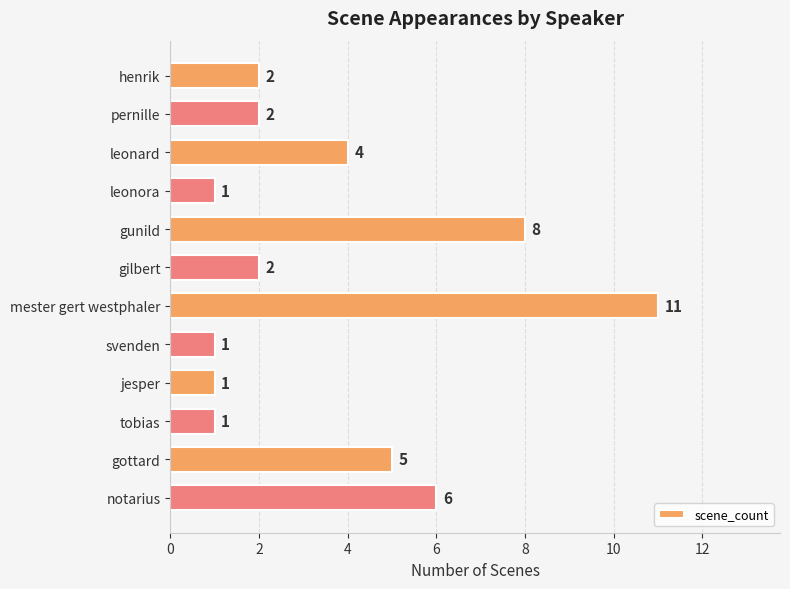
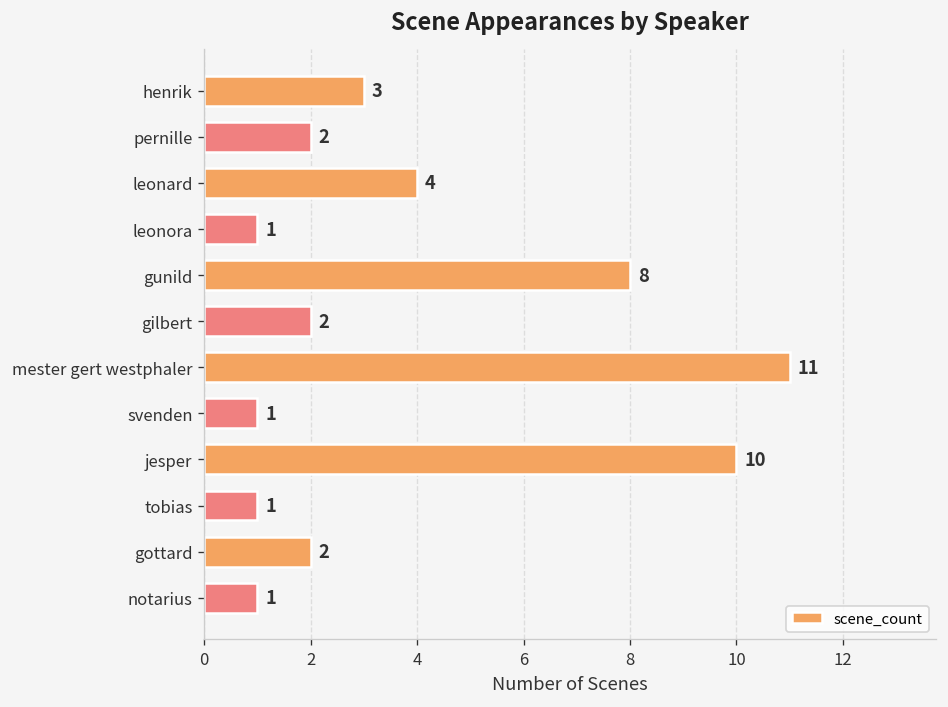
henrik: 2 -> 3
jesper: 1 -> 10
gottard: 5 -> 2
notarius: 6 -> 1
